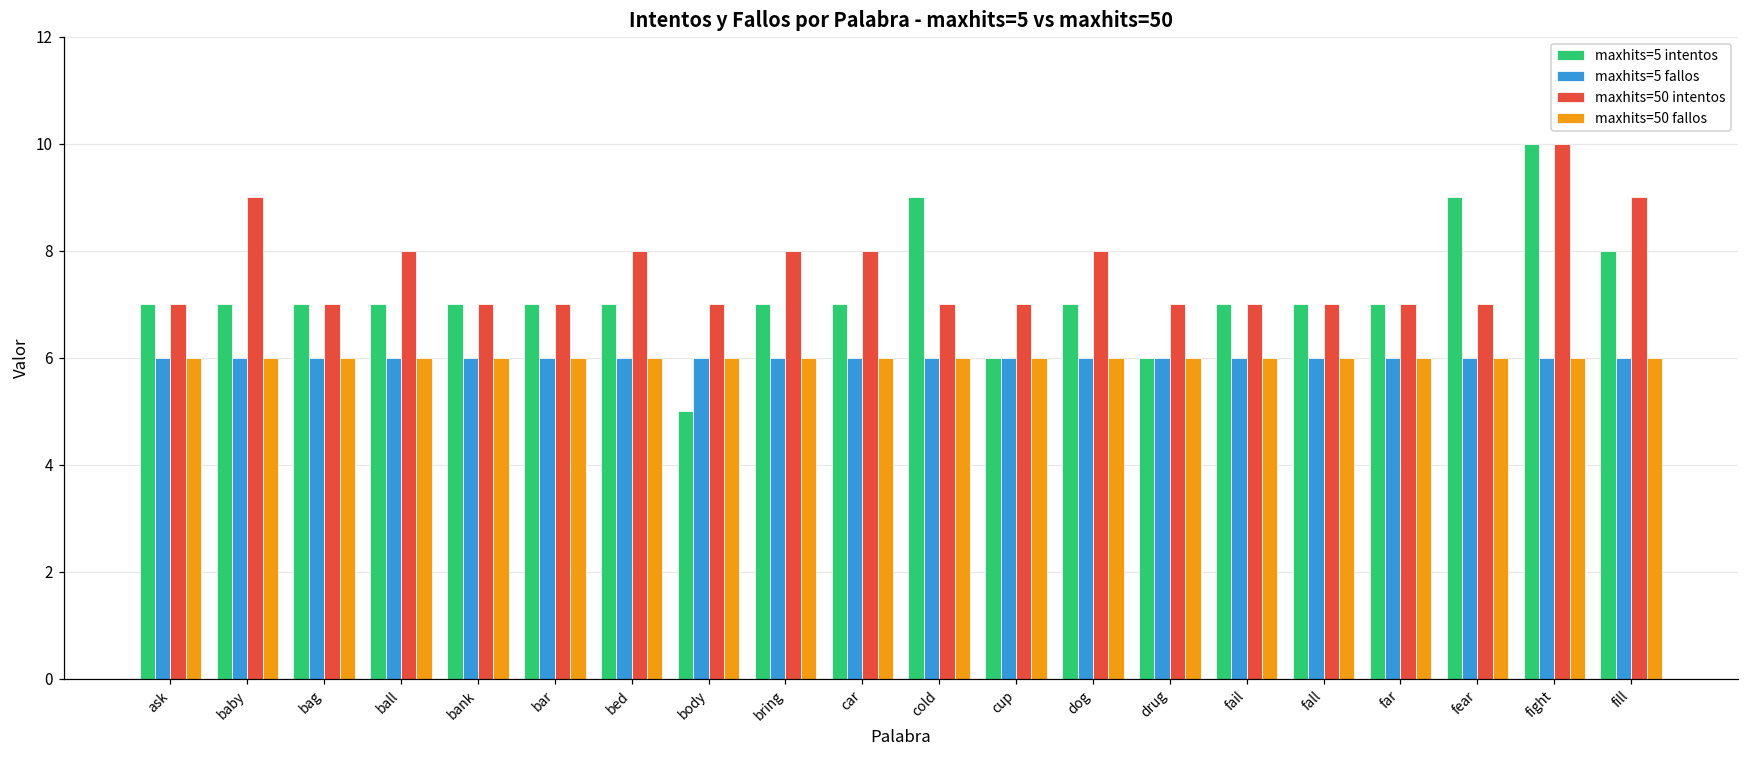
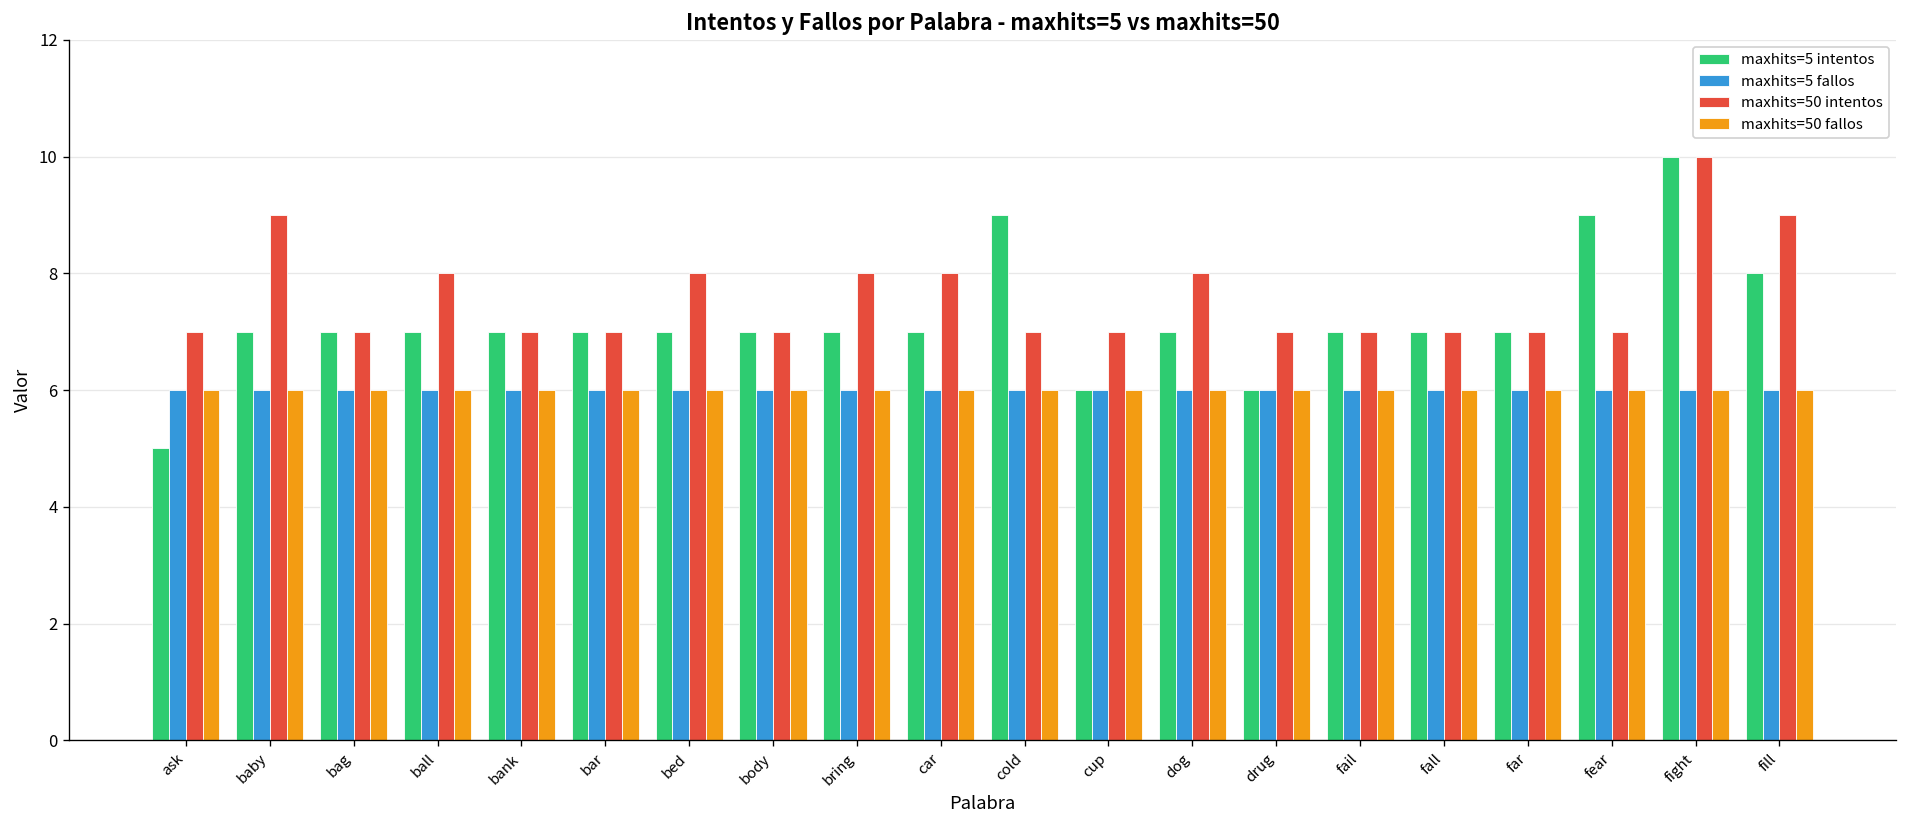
maxhits=5 intentos, ask: 7 -> 5
maxhits=5 intentos, body: 5 -> 7
